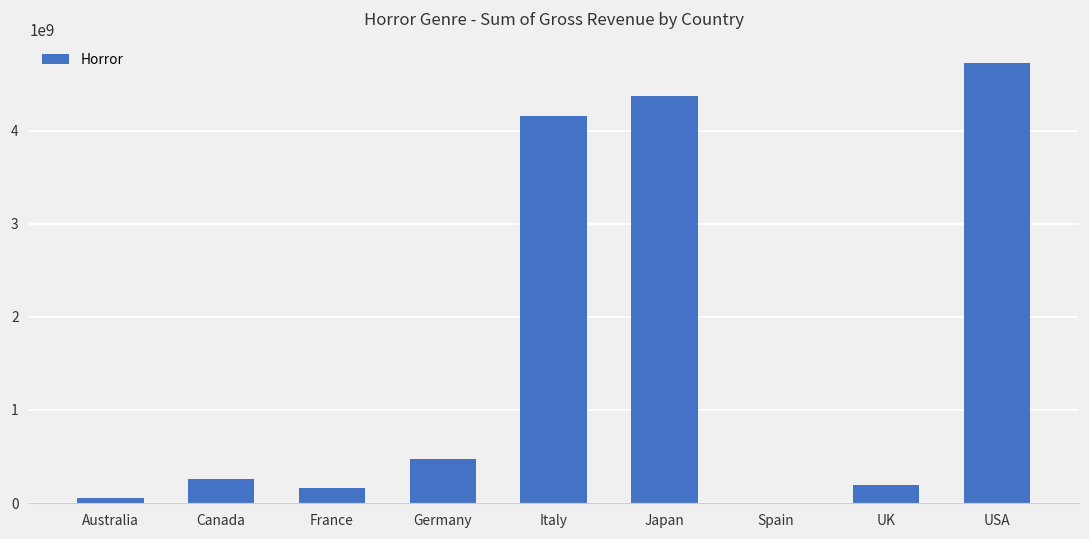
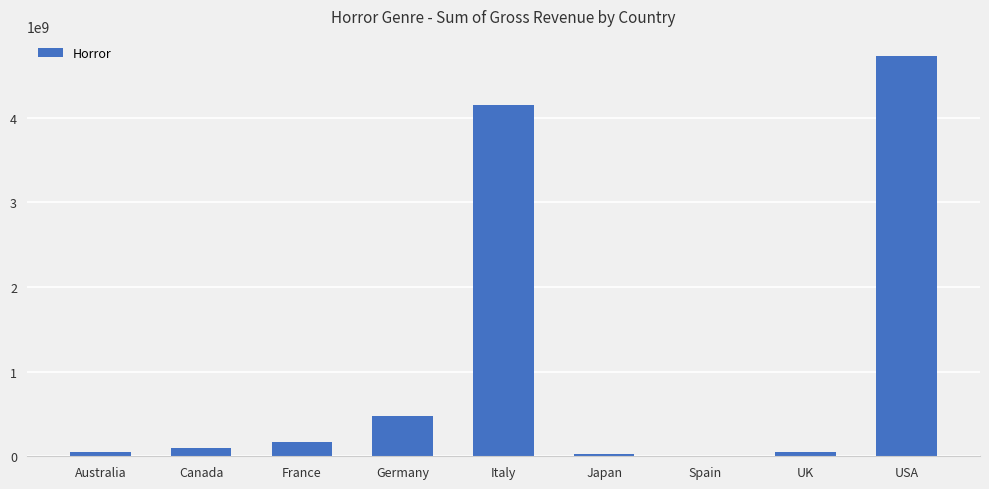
Canada: 300000000 -> 100000000
Japan: 4400000000 -> 0
UK: 200000000 -> 100000000
